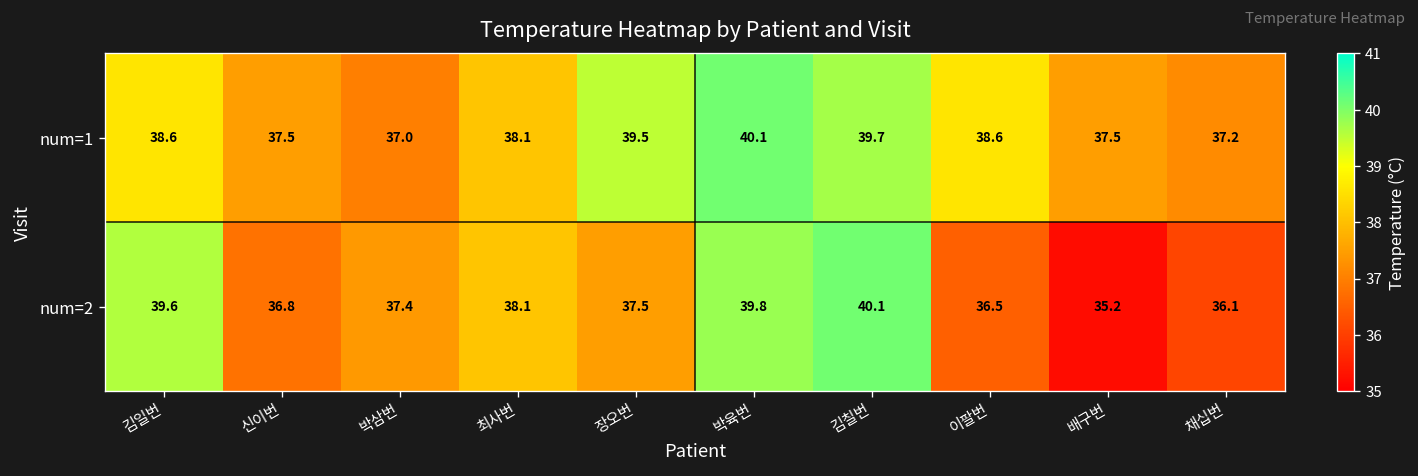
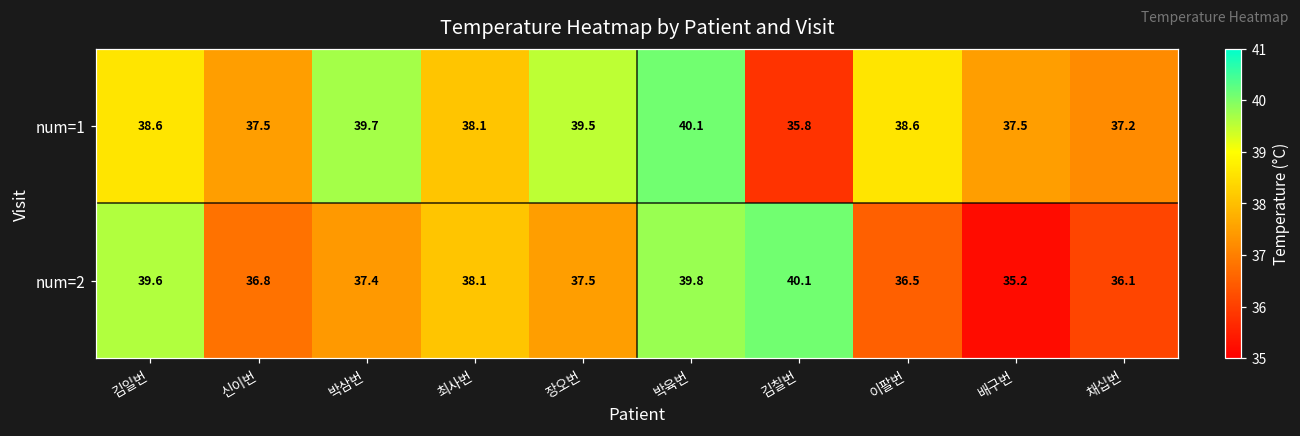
num=1, 박삼번: 37.0 -> 39.7
num=1, 김칠번: 39.7 -> 35.8
